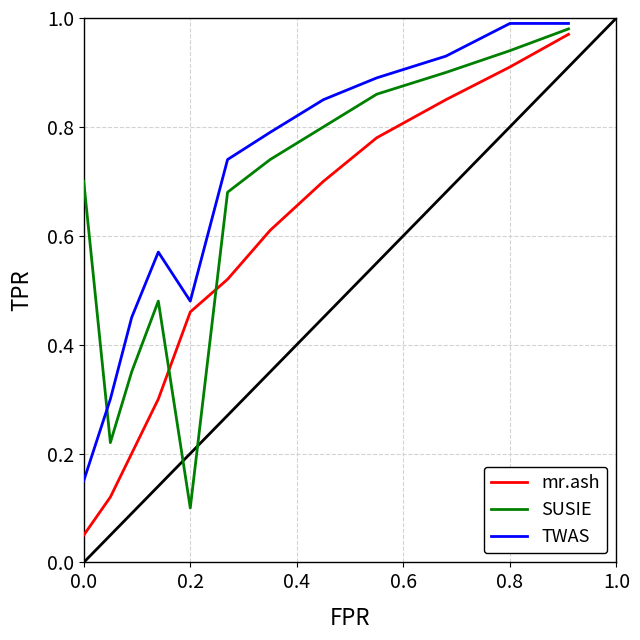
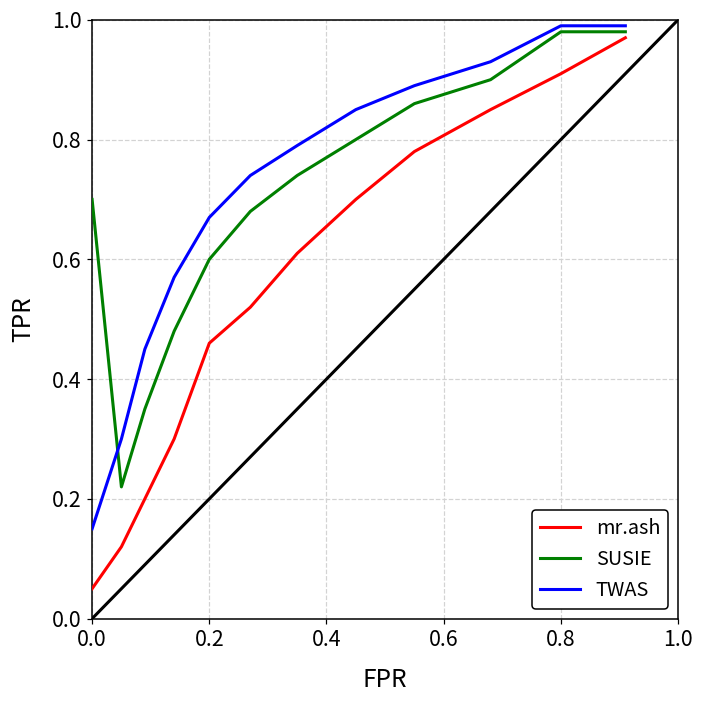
SUSIE, 0.2: 0.1 -> 0.6
TWAS, 0.2: 0.48 -> 0.67
SUSIE, 0.8: 0.94 -> 0.98
